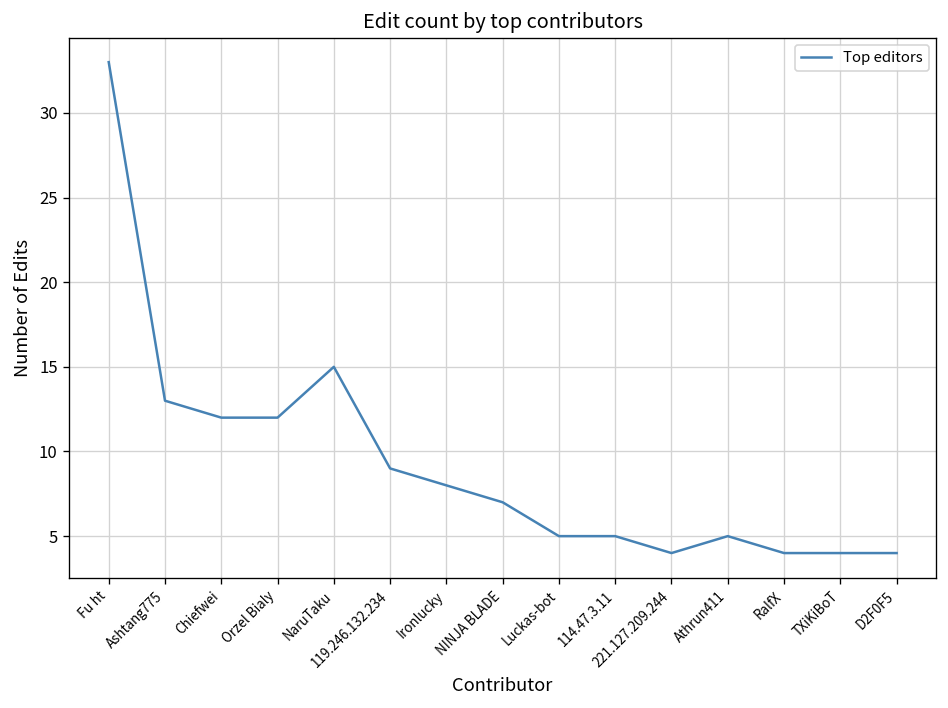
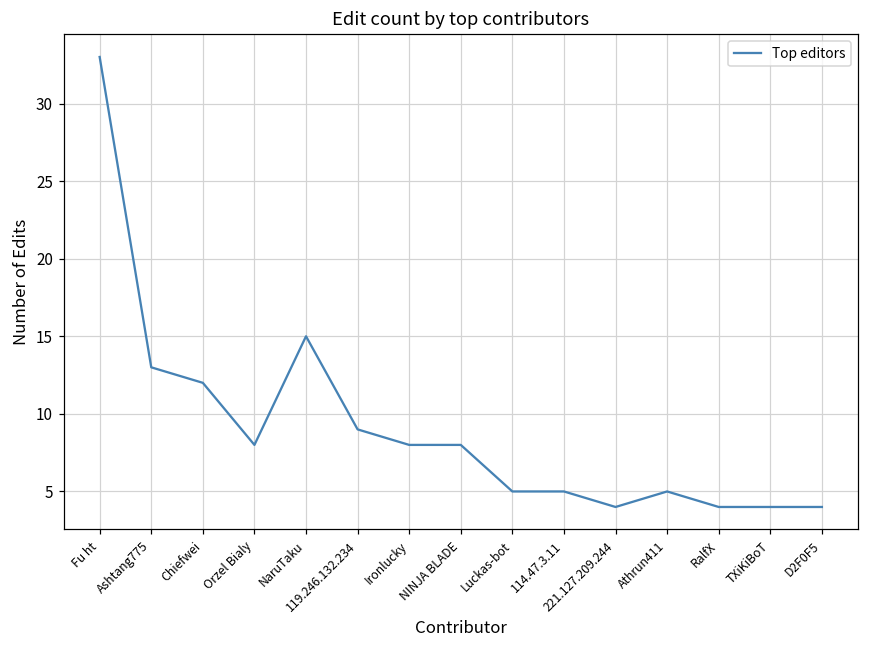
Orzel Bialy: 12 -> 8
NINJA BLADE: 7 -> 8
